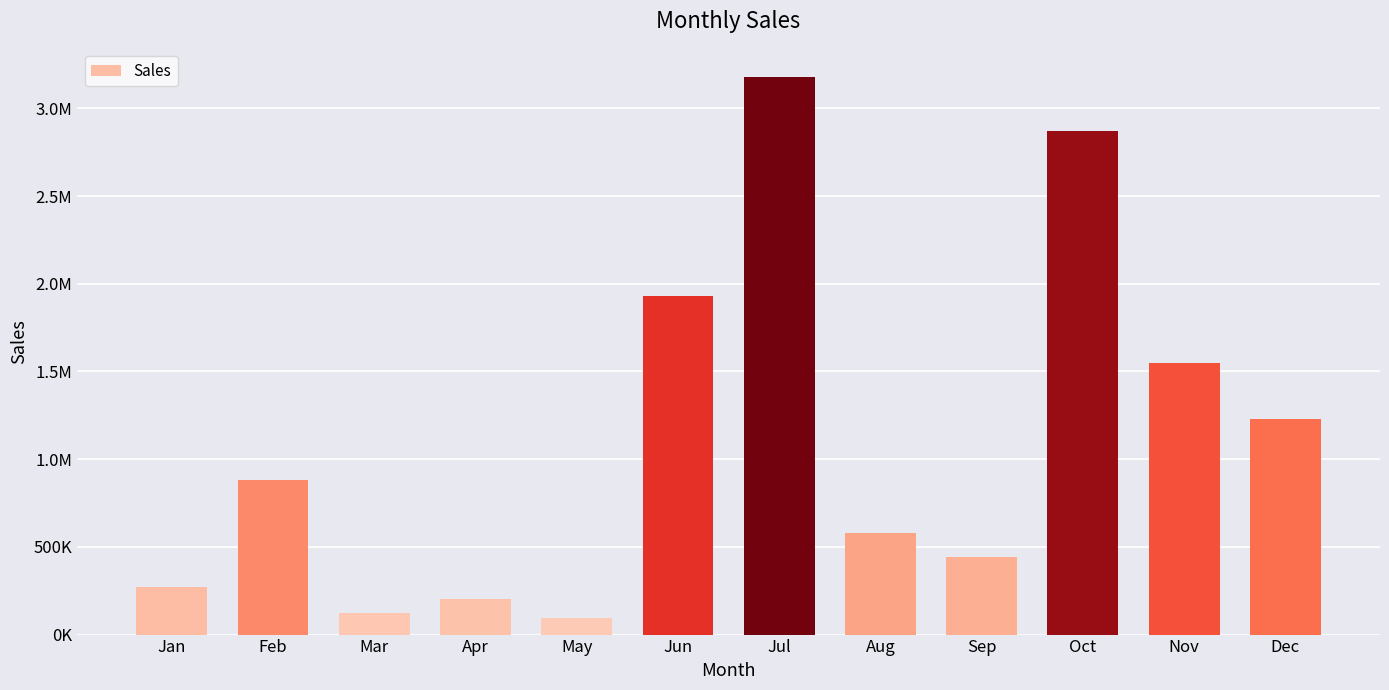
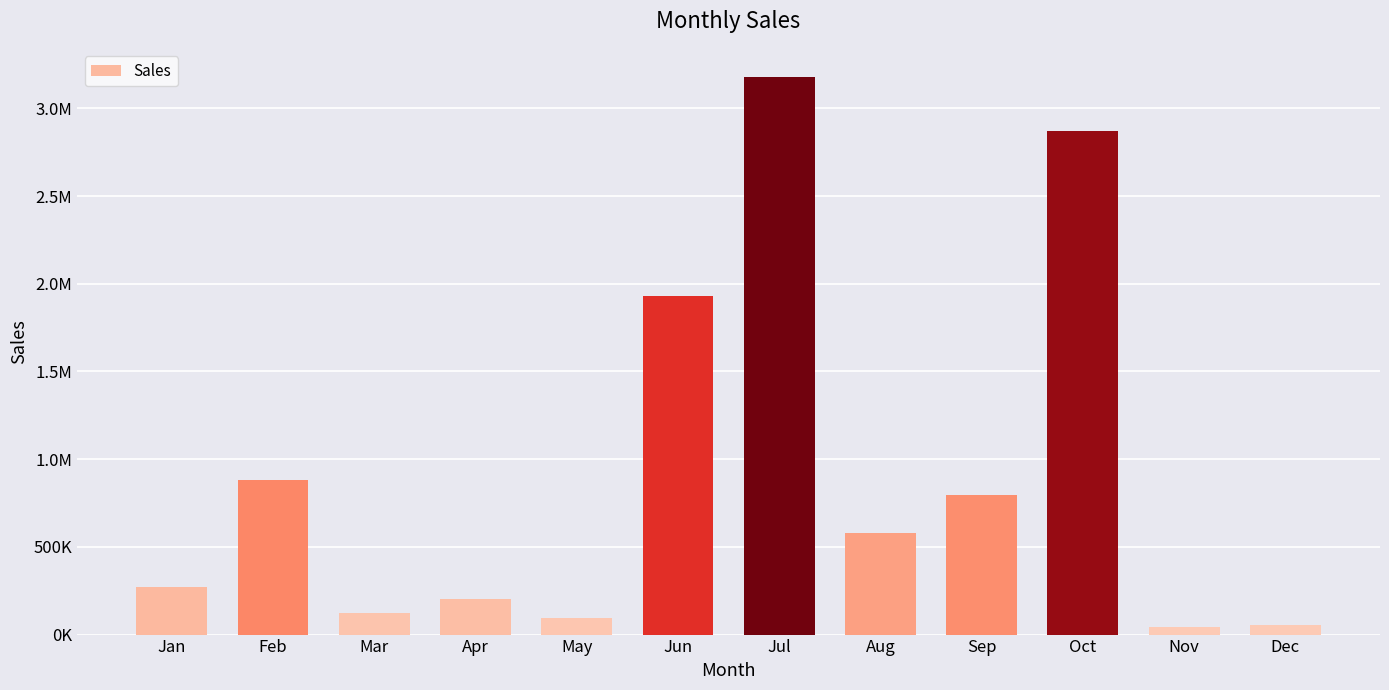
Sep: 440000 -> 800000
Nov: 1550000 -> 40000
Dec: 1230000 -> 50000
